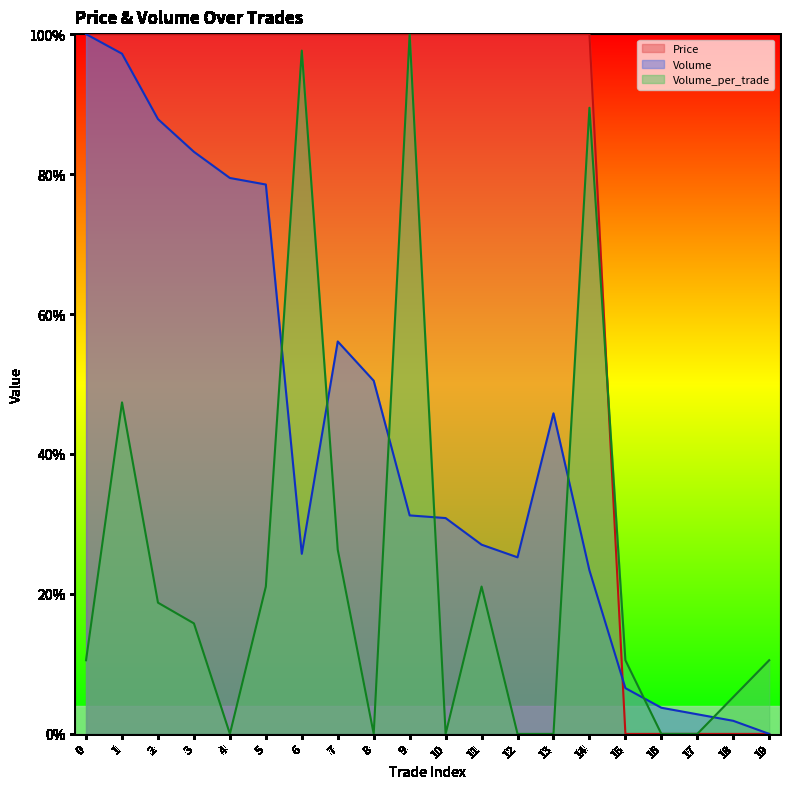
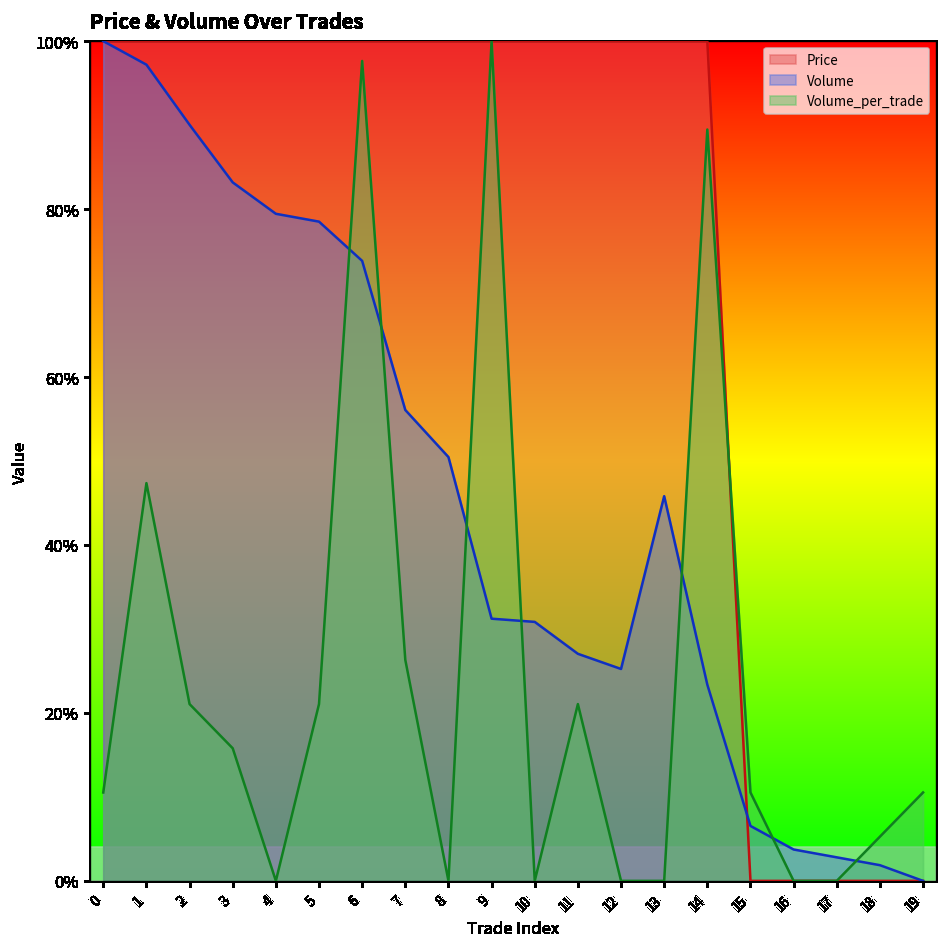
Volume, 2: 88% -> 90%
Volume_per_trade, 2: 19% -> 21%
Volume, 6: 26% -> 74%
